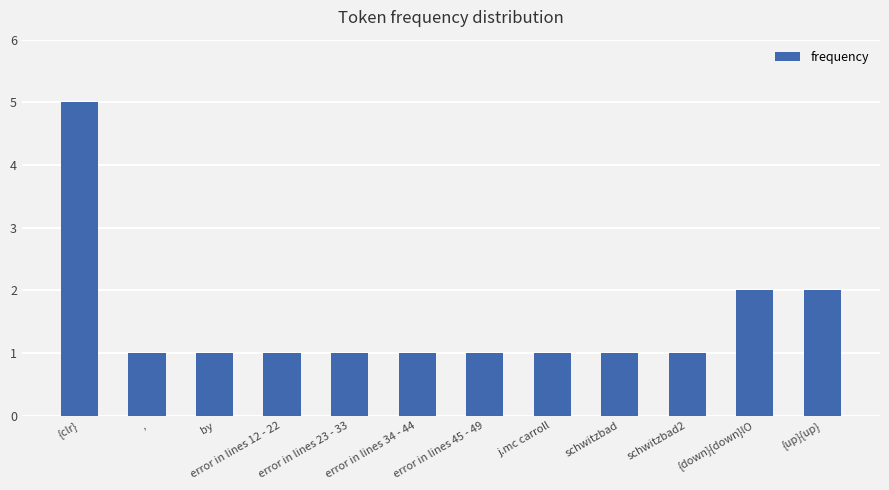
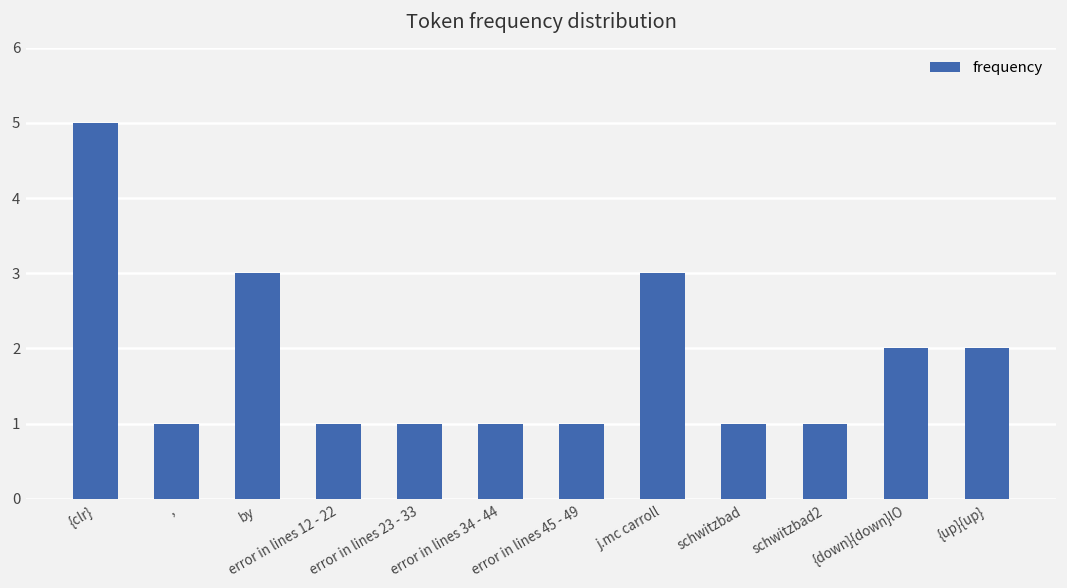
by: 1 -> 3
j.mc carroll: 1 -> 3
